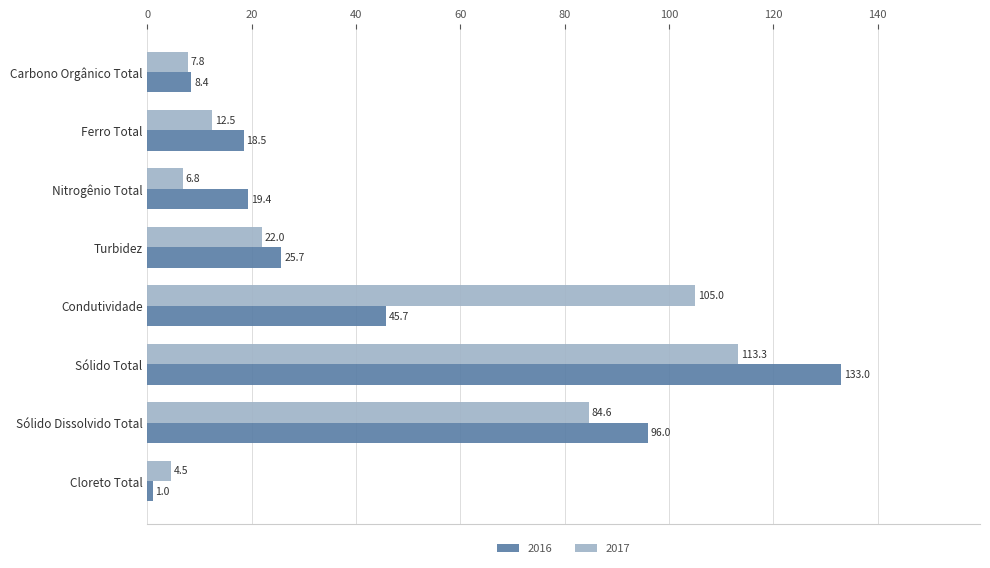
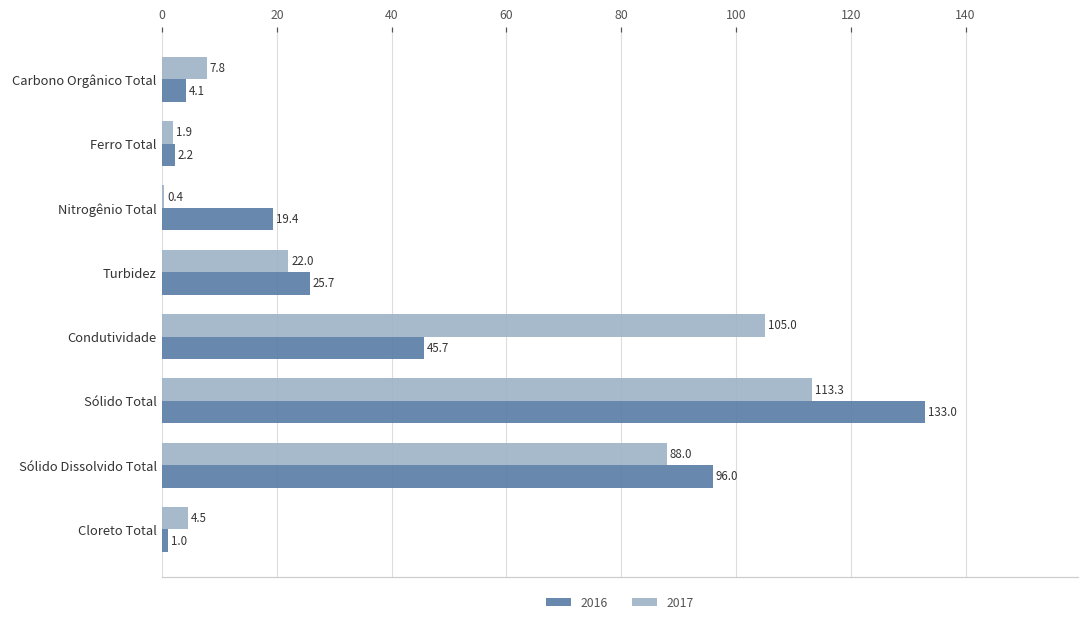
2016, Carbono Orgânico Total: 8.4 -> 4.1
2017, Ferro Total: 12.5 -> 1.9
2016, Ferro Total: 18.5 -> 2.2
2017, Nitrogênio Total: 6.8 -> 0.4
2017, Sólido Dissolvido Total: 84.6 -> 88.0
